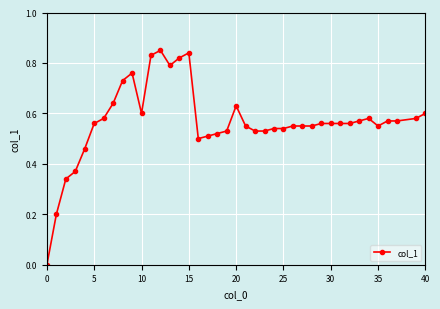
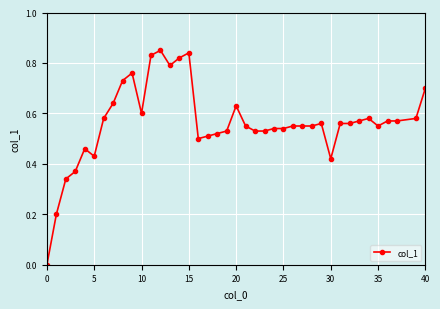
5: 0.56 -> 0.43
30: 0.56 -> 0.42
40: 0.6 -> 0.7
